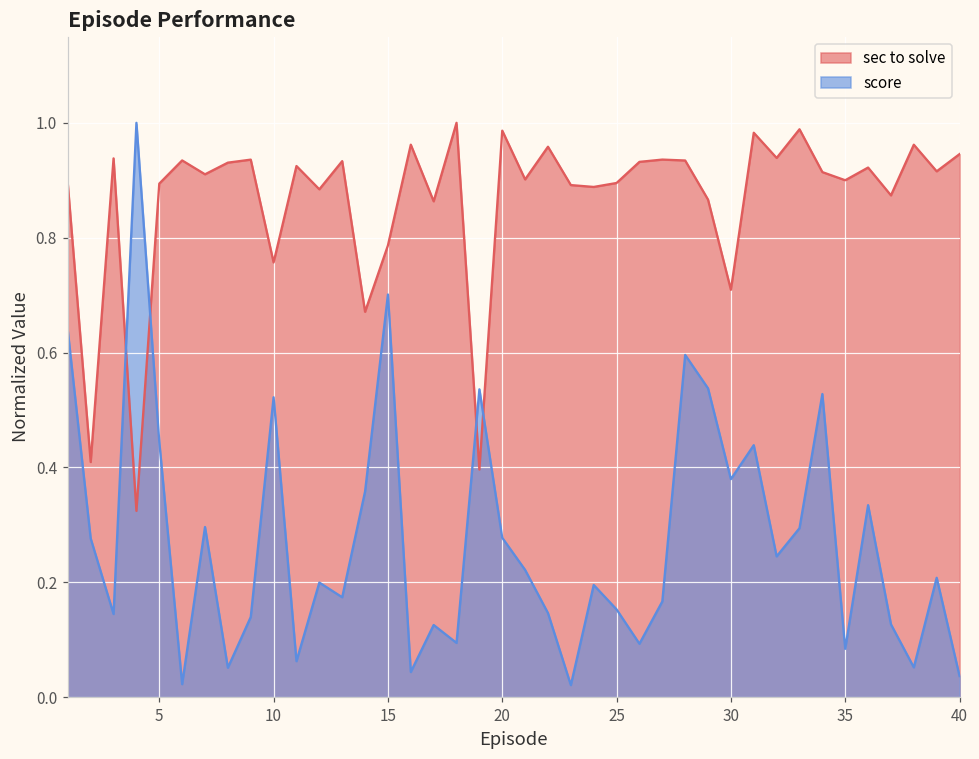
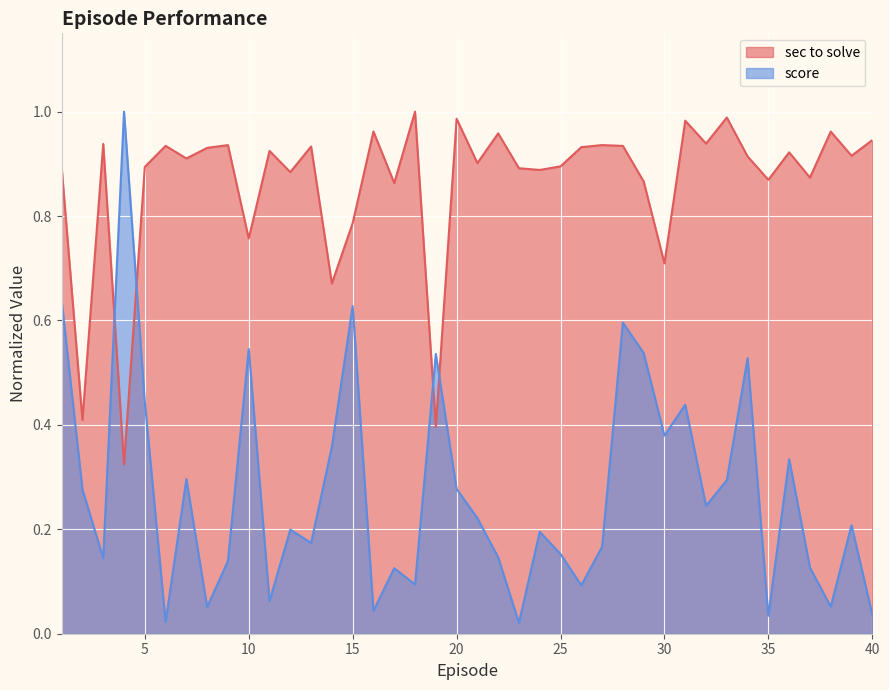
score, 10: 0.52 -> 0.55
score, 15: 0.70 -> 0.63
sec to solve, 35: 0.90 -> 0.87
score, 35: 0.08 -> 0.03
